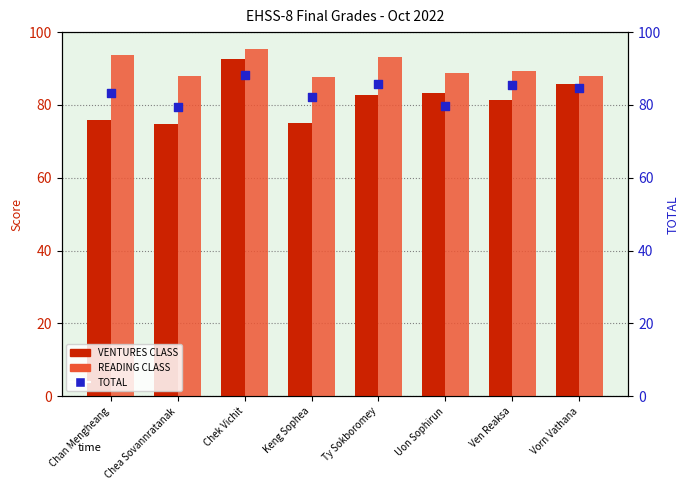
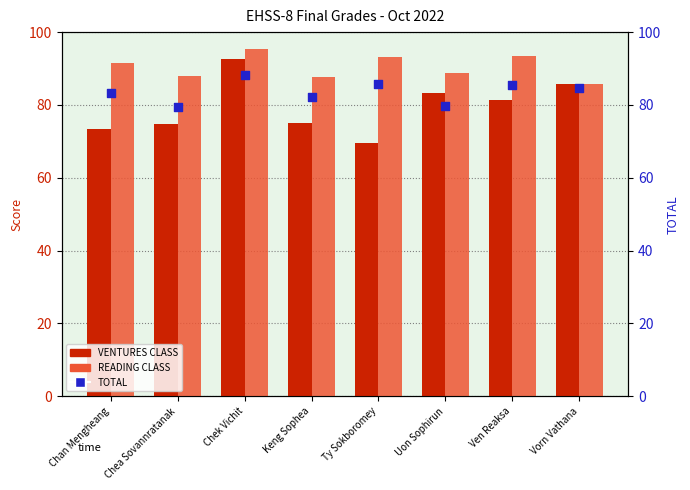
VENTURES CLASS, Chan Mengheang: 76 -> 73
READING CLASS, Chan Mengheang: 94 -> 91
VENTURES CLASS, Ty Sokboromey: 83 -> 70
READING CLASS, Ven Reaksa: 89 -> 94
READING CLASS, Vorn Vathana: 88 -> 86
